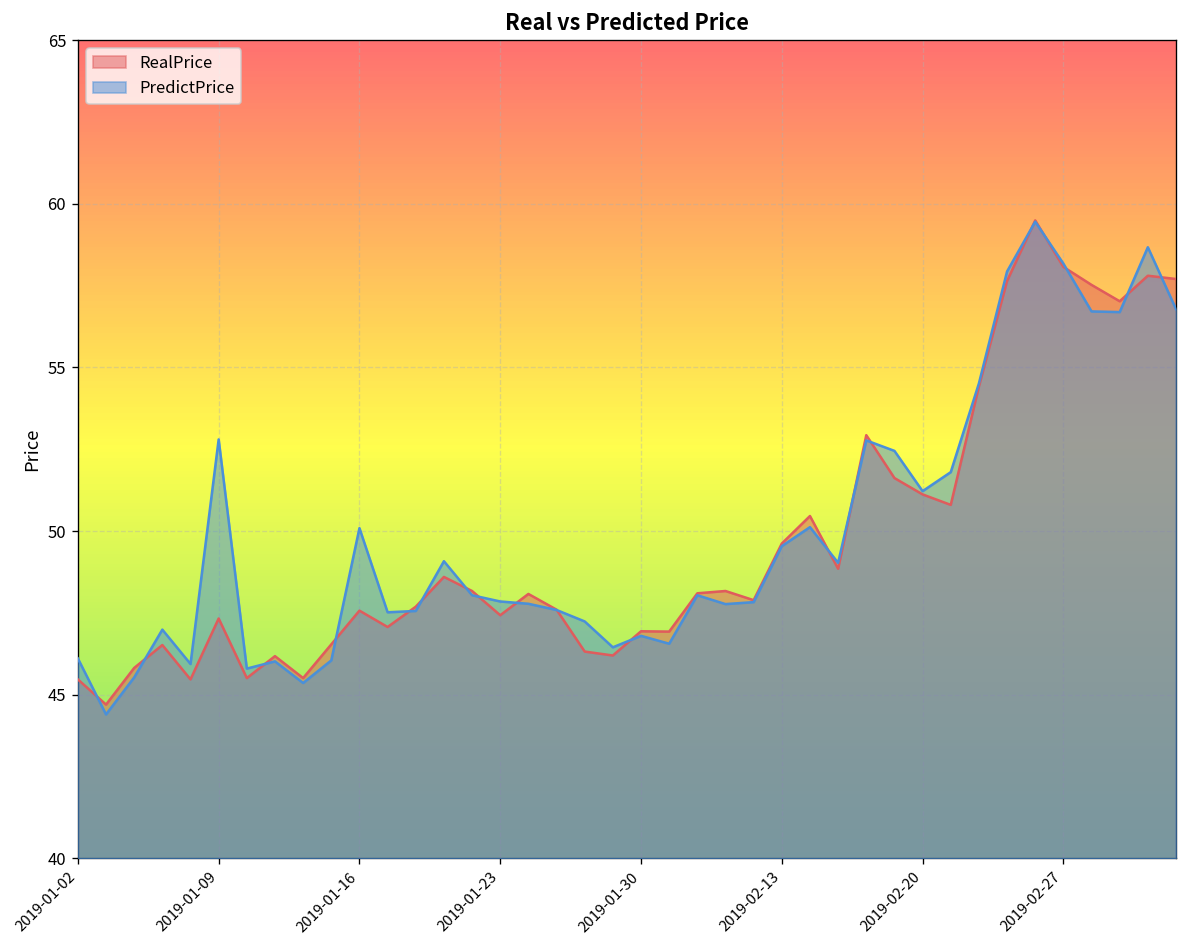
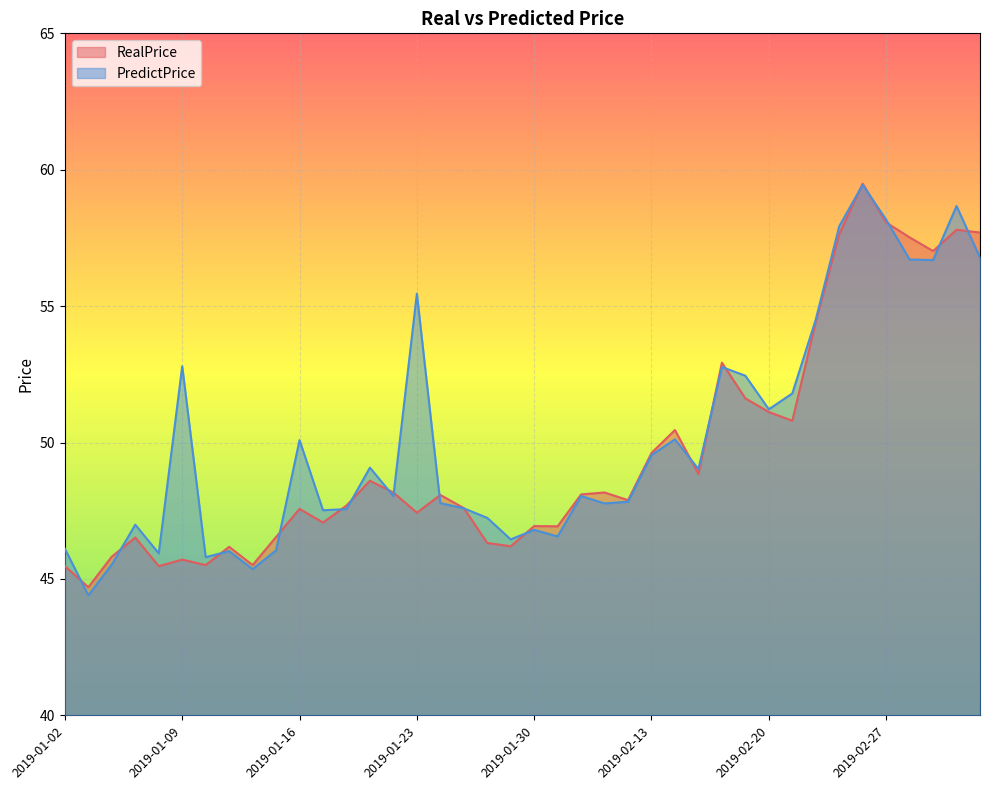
RealPrice, 2019-01-09: 47.3 -> 45.7
PredictPrice, 2019-01-23: 47.9 -> 55.5
